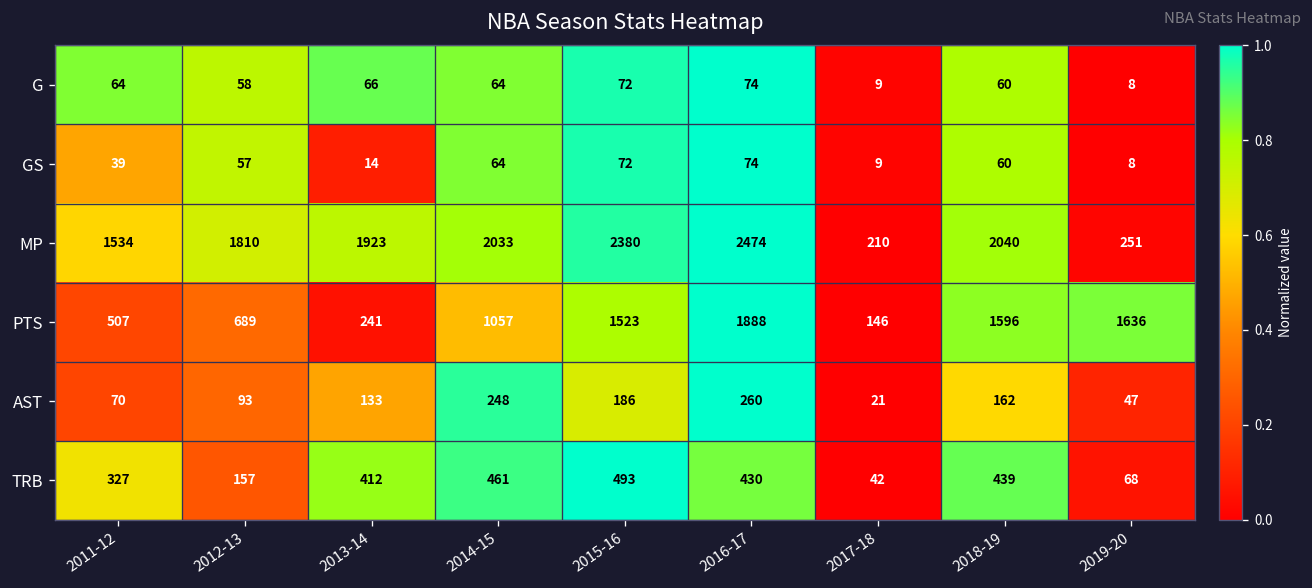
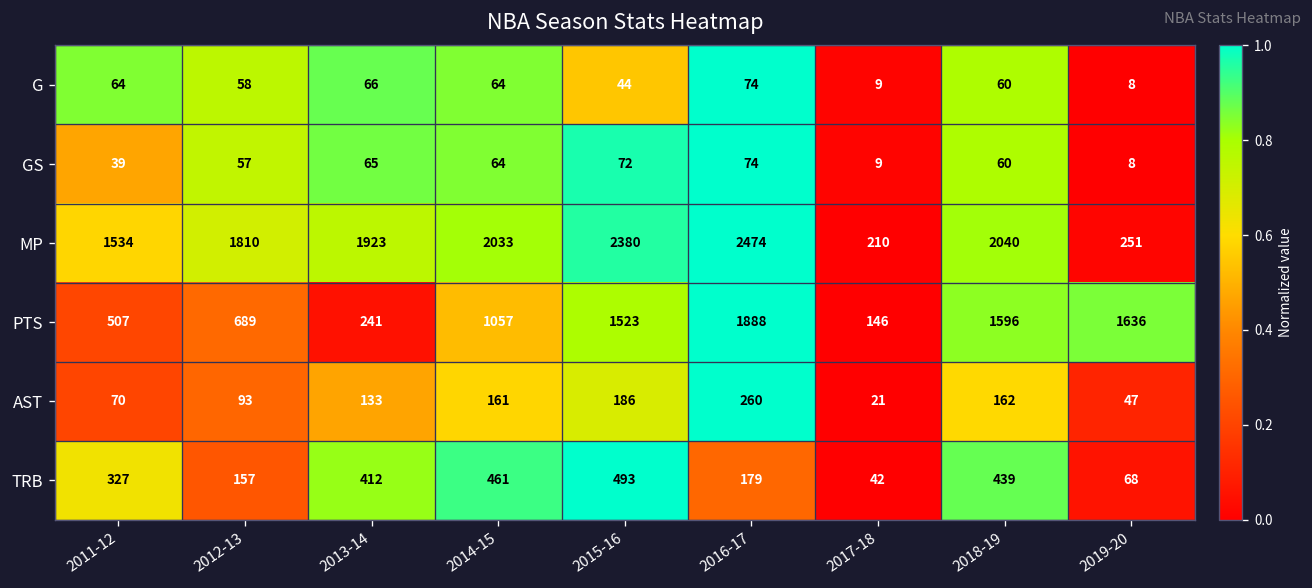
G, 2015-16: 72 -> 44
GS, 2013-14: 14 -> 65
AST, 2014-15: 248 -> 161
TRB, 2016-17: 430 -> 179
